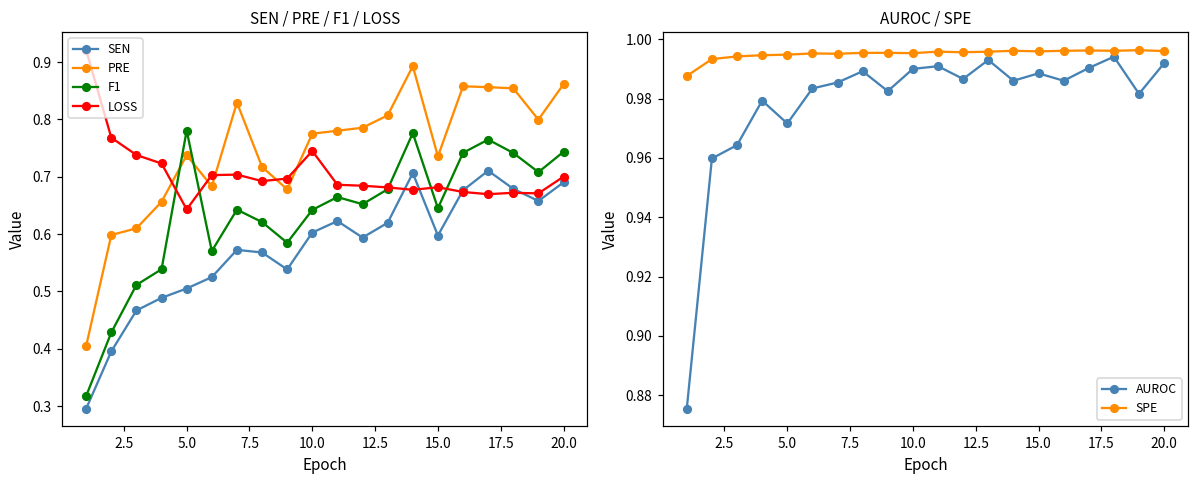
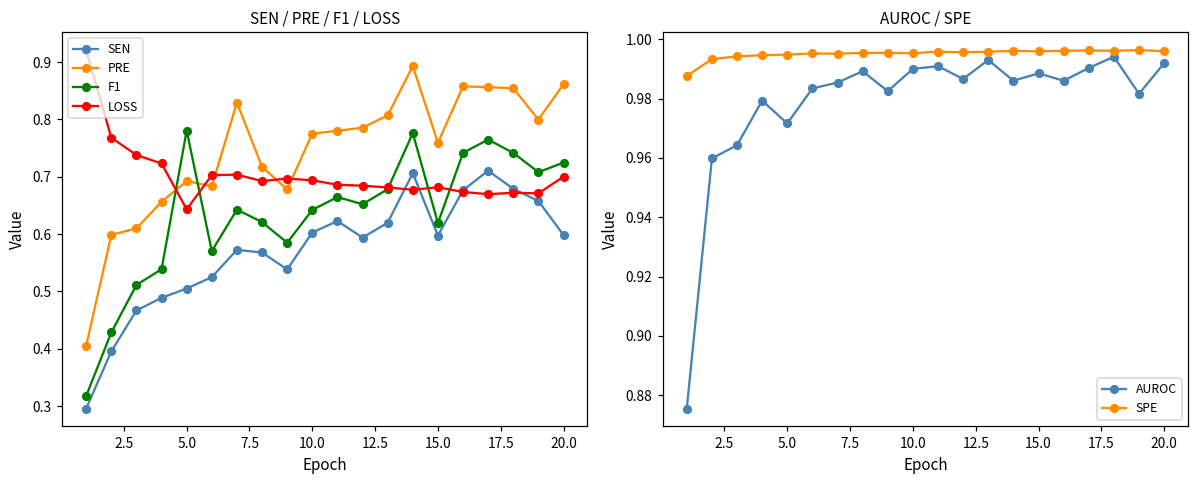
SEN / PRE / F1 / LOSS, PRE, 5.0: 0.74 -> 0.69
SEN / PRE / F1 / LOSS, LOSS, 10.0: 0.74 -> 0.69
SEN / PRE / F1 / LOSS, PRE, 15.0: 0.74 -> 0.76
SEN / PRE / F1 / LOSS, F1, 15.0: 0.65 -> 0.62
SEN / PRE / F1 / LOSS, SEN, 20.0: 0.69 -> 0.60
SEN / PRE / F1 / LOSS, F1, 20.0: 0.74 -> 0.72
